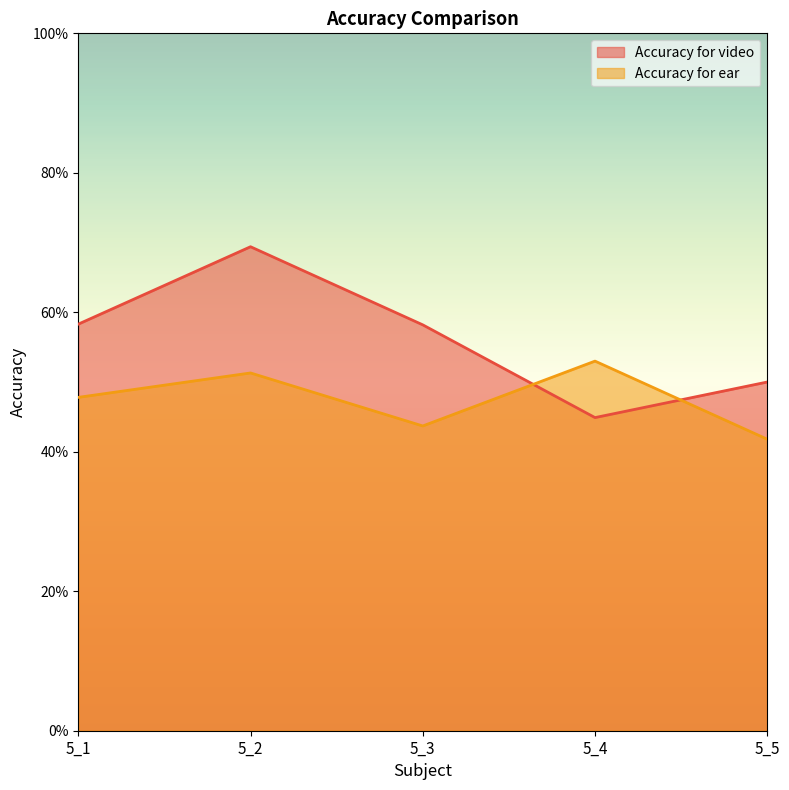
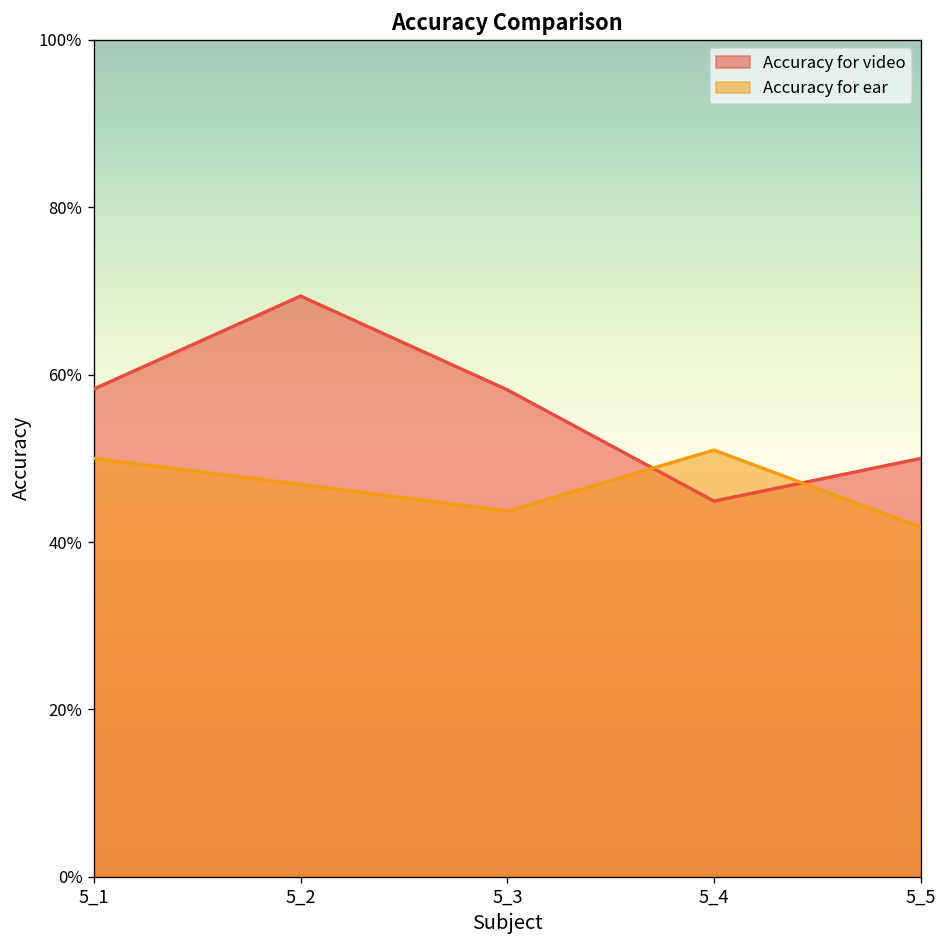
Accuracy for ear, 5_1: 48% -> 50%
Accuracy for ear, 5_2: 51% -> 47%
Accuracy for ear, 5_4: 53% -> 51%
